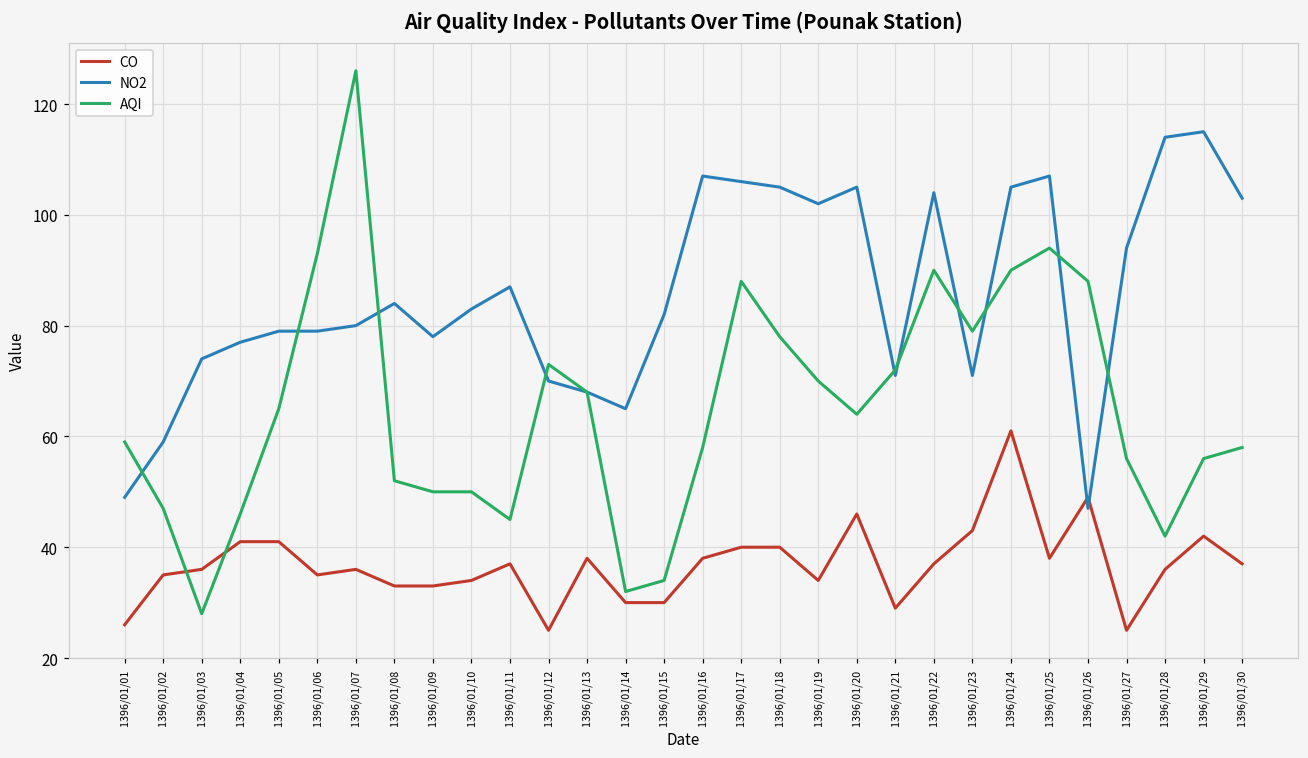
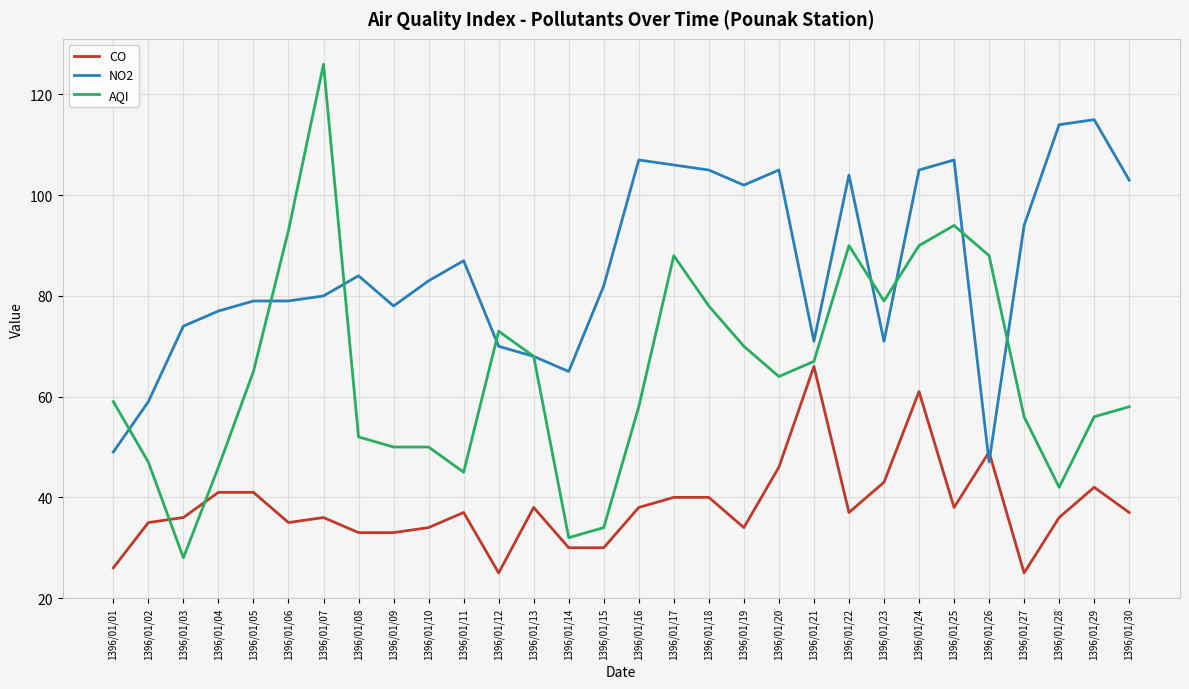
CO, 1396/01/21: 29 -> 66
AQI, 1396/01/21: 72 -> 67
